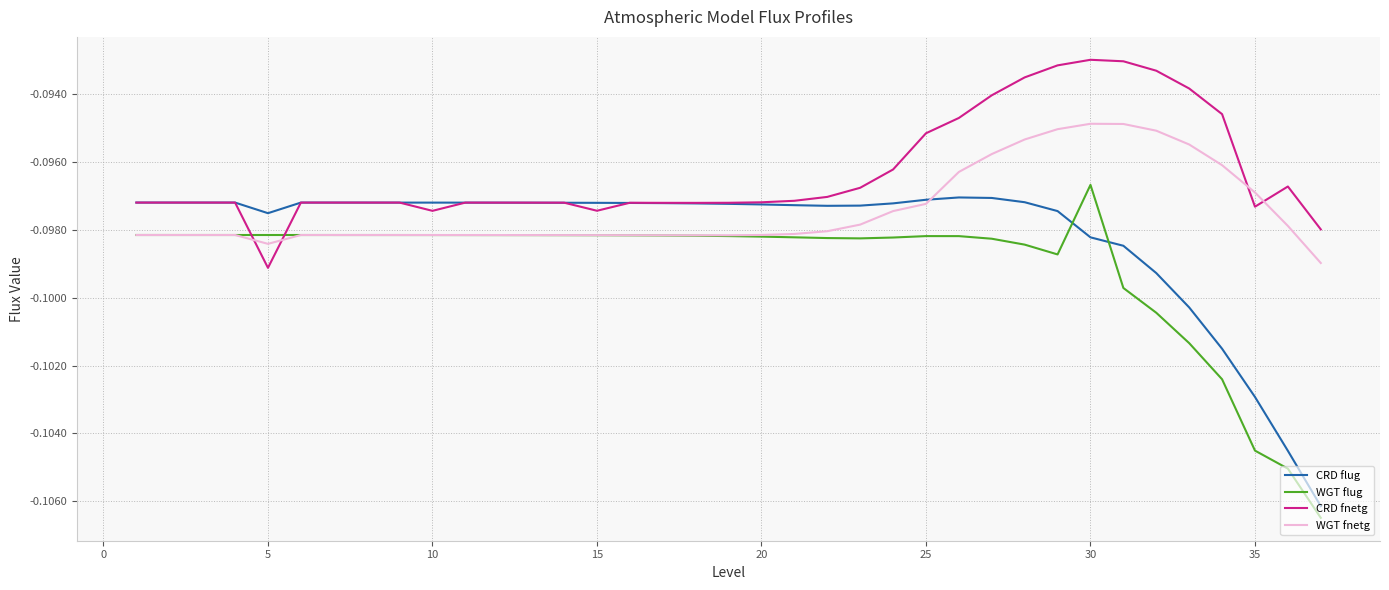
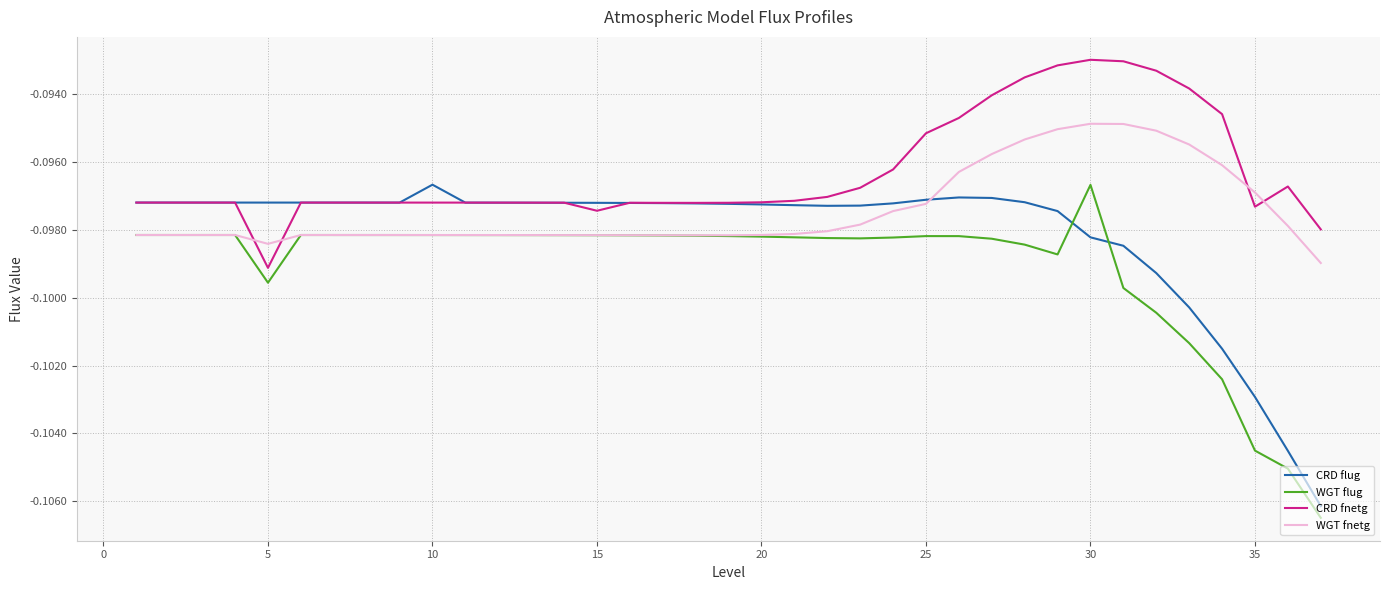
CRD flug, 5: -0.0975 -> -0.0972
WGT flug, 5: -0.0981 -> -0.0996
CRD flug, 10: -0.0972 -> -0.0967
CRD fnetg, 10: -0.0974 -> -0.0972
